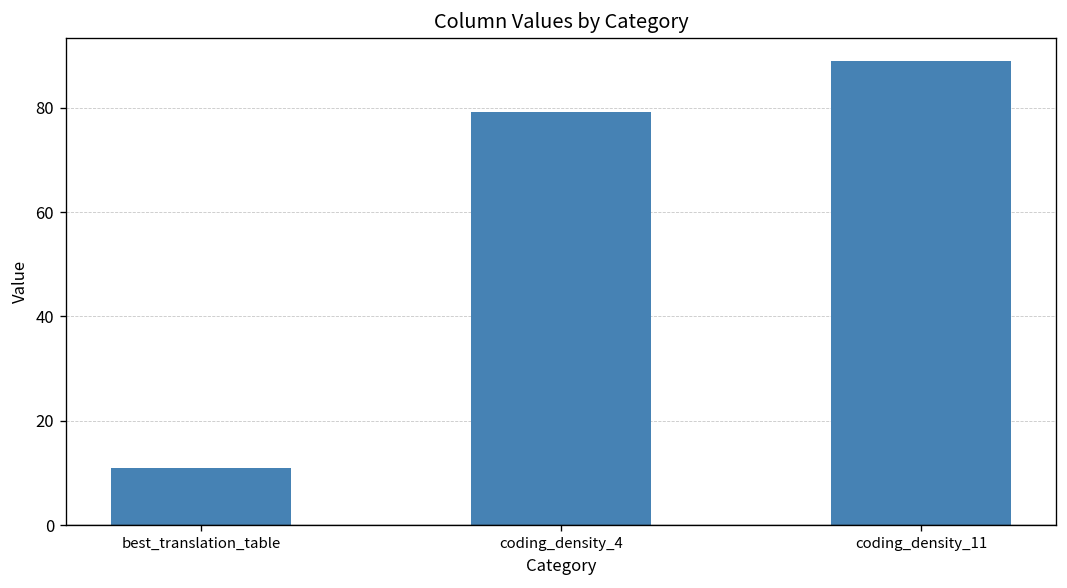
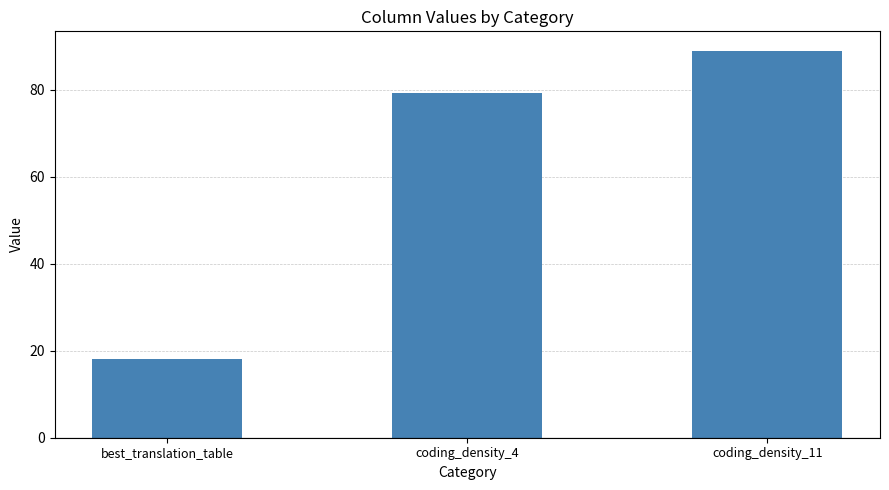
best_translation_table: 11 -> 18
